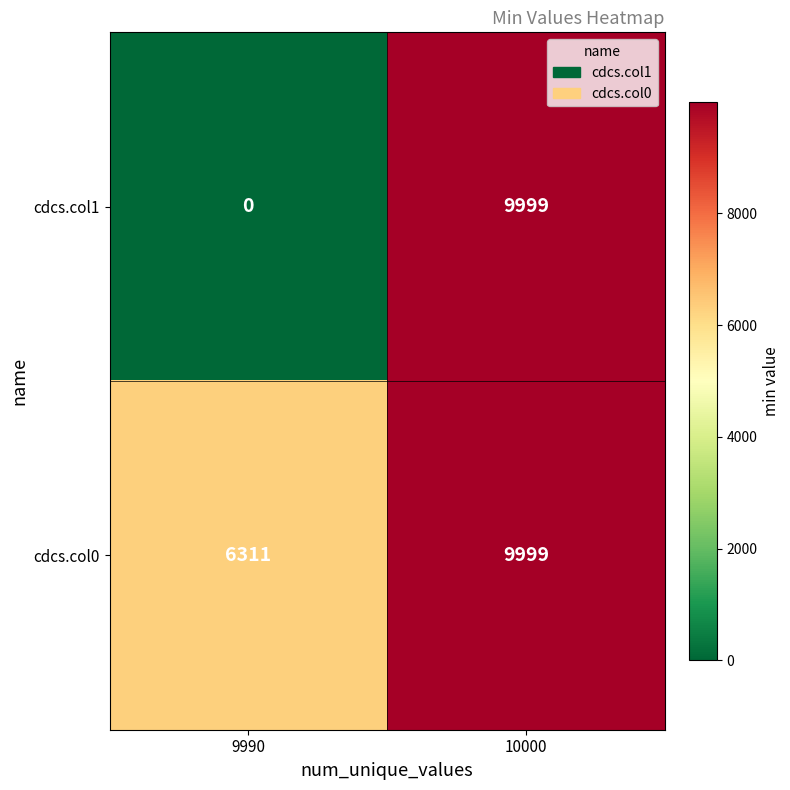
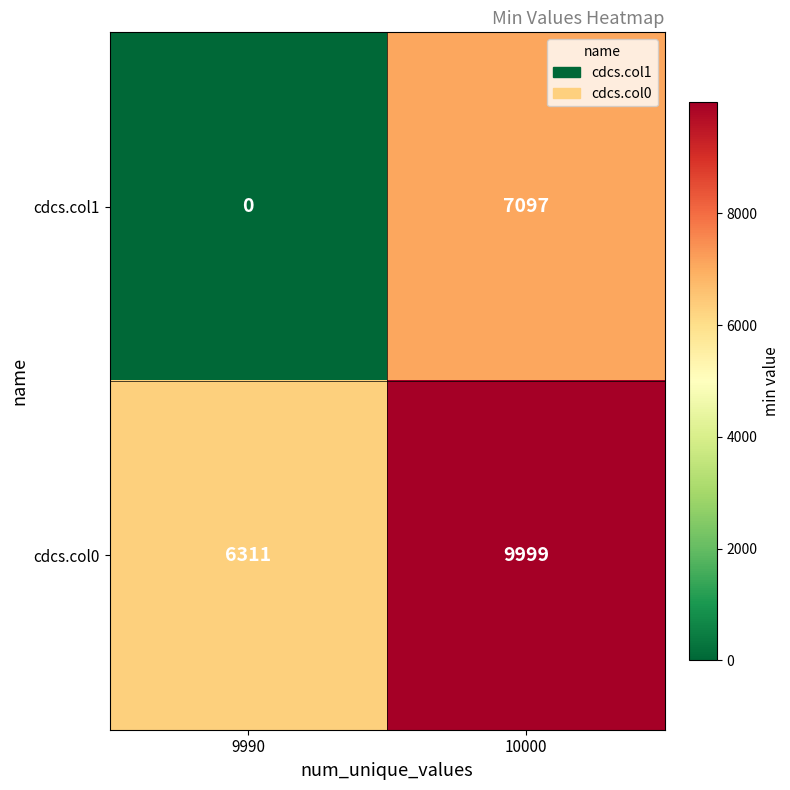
cdcs.col1, 10000: 9999 -> 7097
